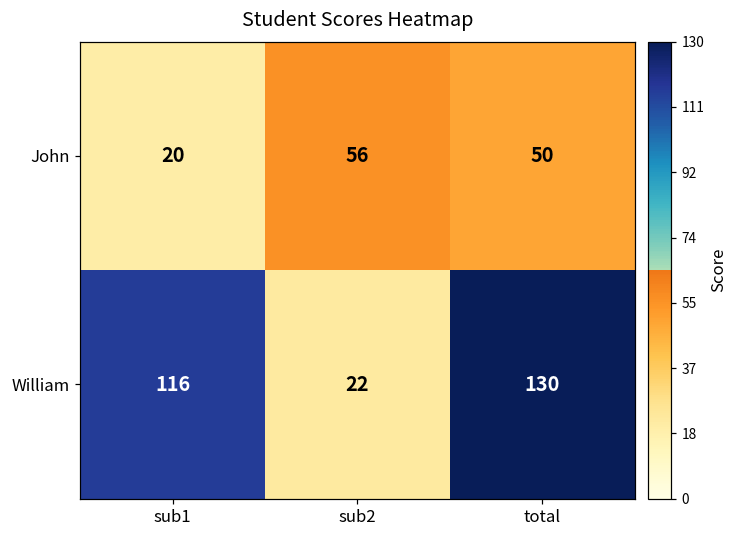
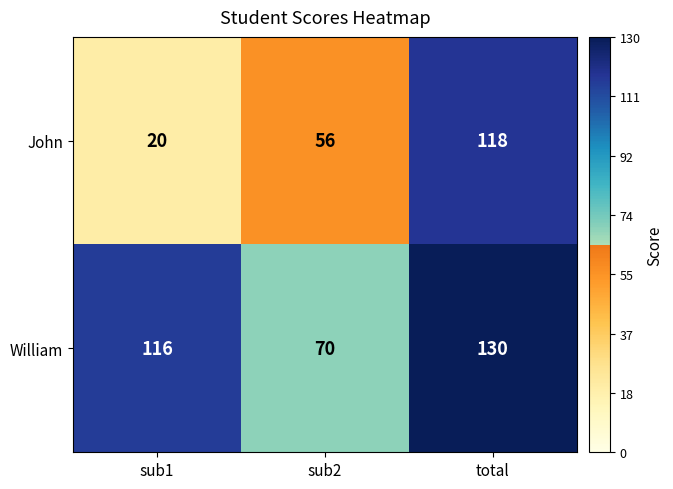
John, total: 50 -> 118
William, sub2: 22 -> 70
